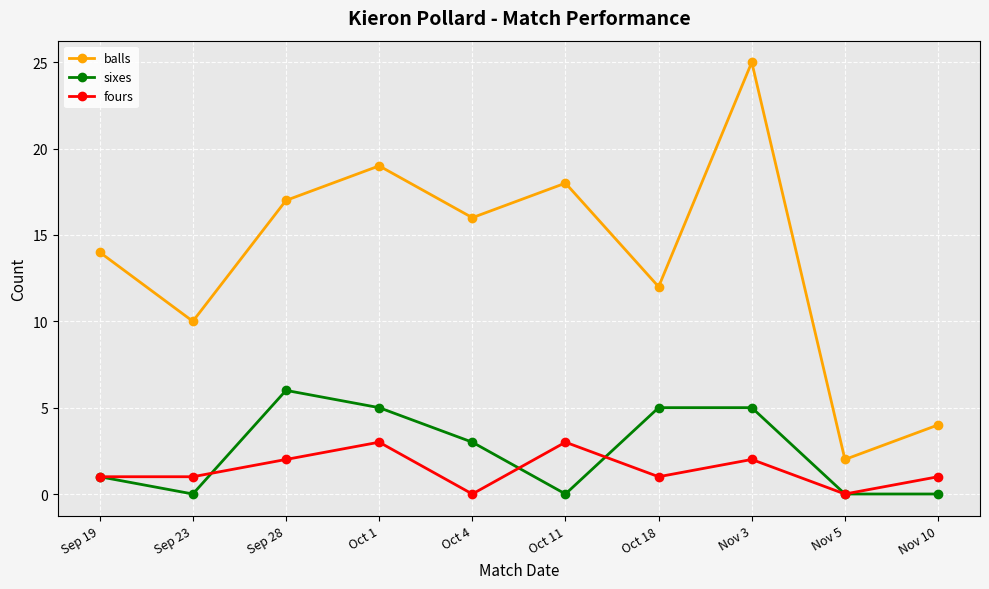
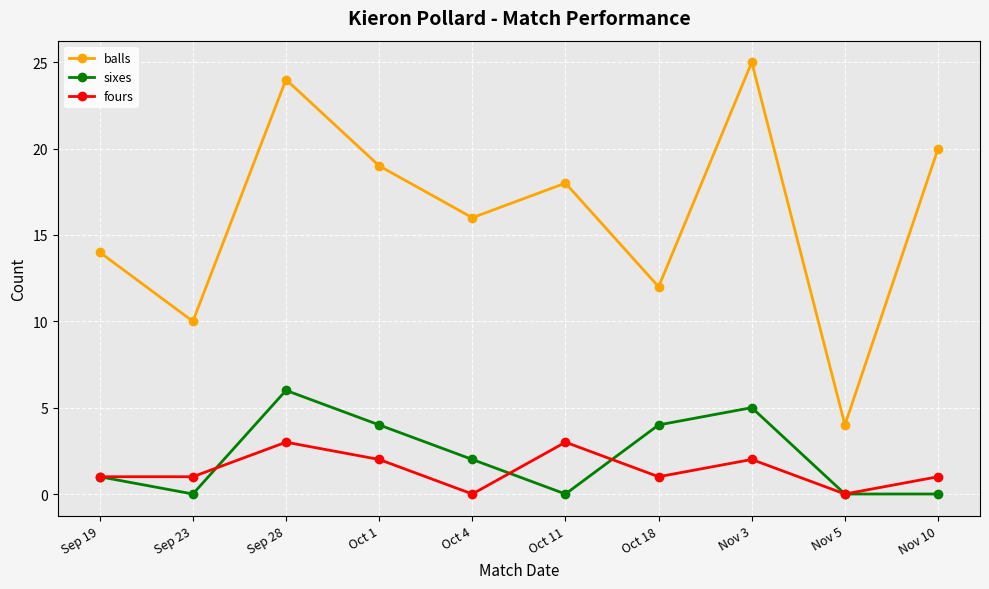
balls, Sep 28: 17 -> 24
fours, Sep 28: 2 -> 3
sixes, Oct 1: 5 -> 4
fours, Oct 1: 3 -> 2
sixes, Oct 4: 3 -> 2
sixes, Oct 18: 5 -> 4
balls, Nov 5: 2 -> 4
balls, Nov 10: 4 -> 20
